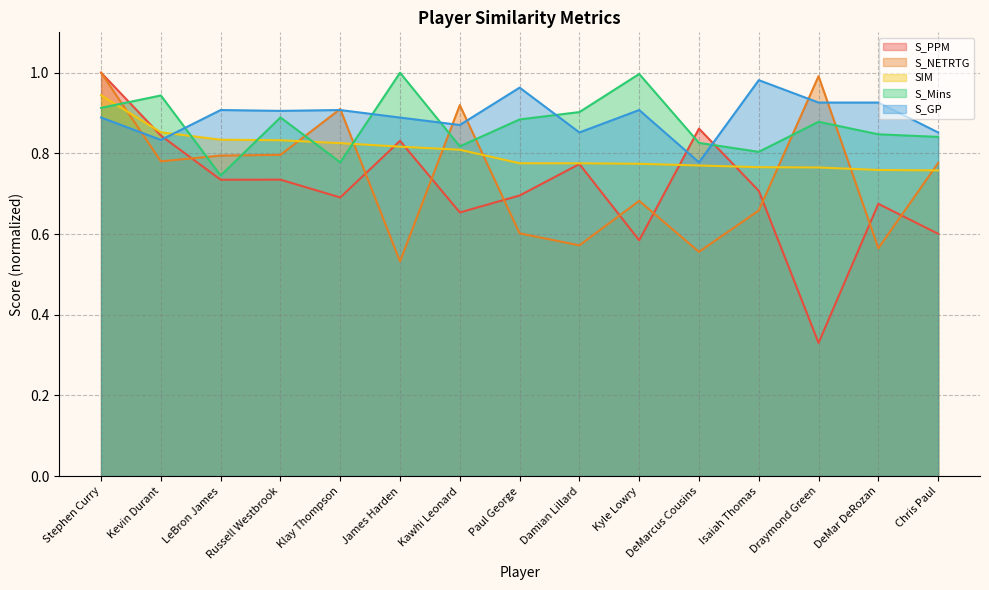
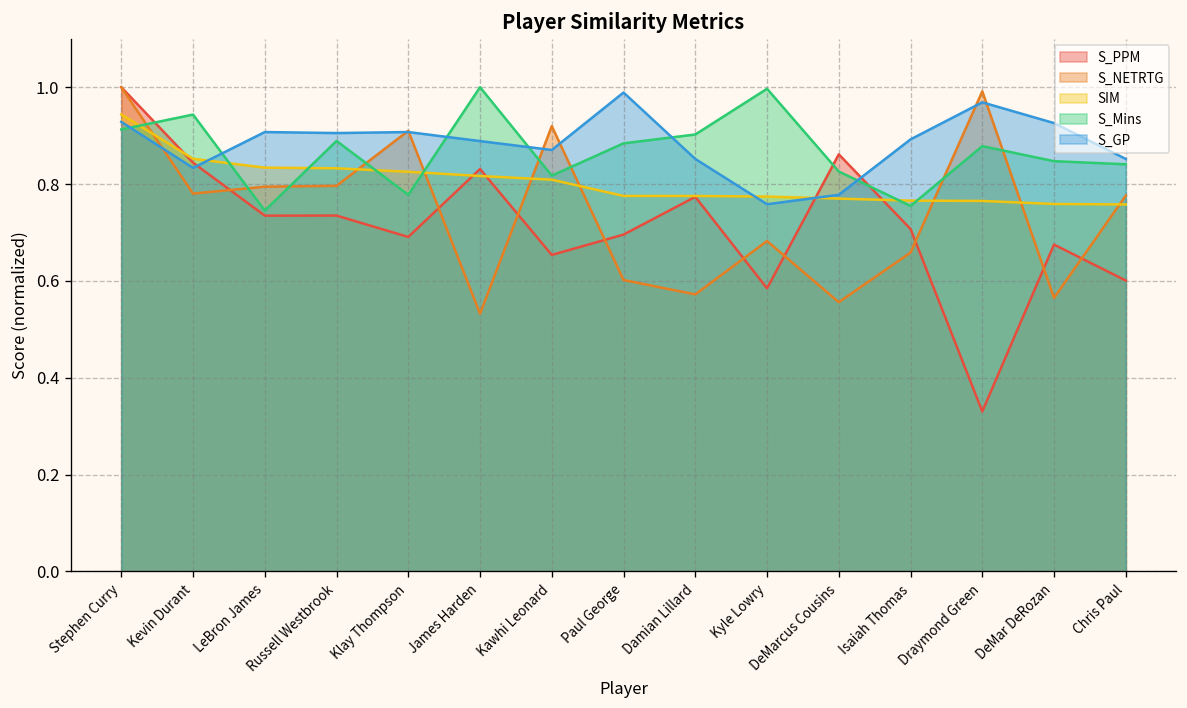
S_GP, Stephen Curry: 0.89 -> 0.93
S_GP, Paul George: 0.96 -> 0.99
S_GP, Kyle Lowry: 0.91 -> 0.76
S_Mins, Isaiah Thomas: 0.80 -> 0.75
S_GP, Isaiah Thomas: 0.98 -> 0.89
S_GP, Draymond Green: 0.93 -> 0.97
